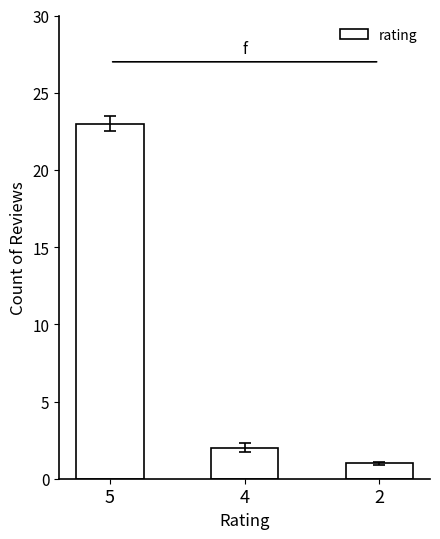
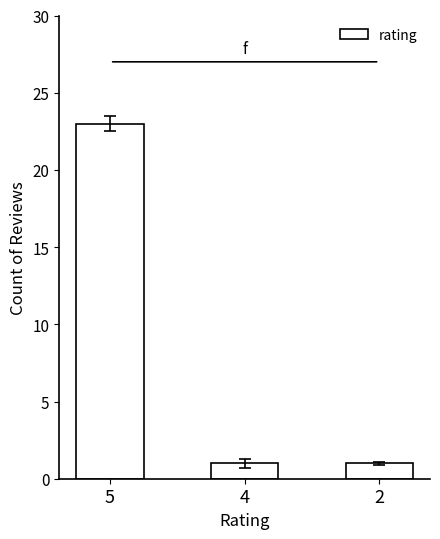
rating, 4: 2 -> 1
